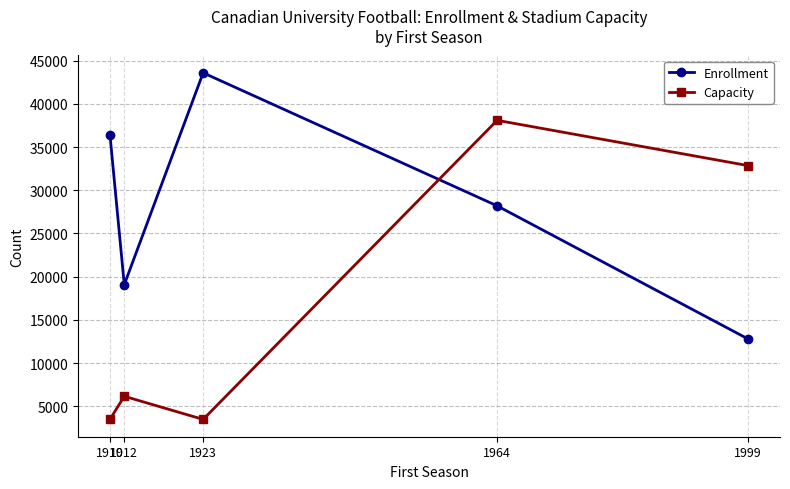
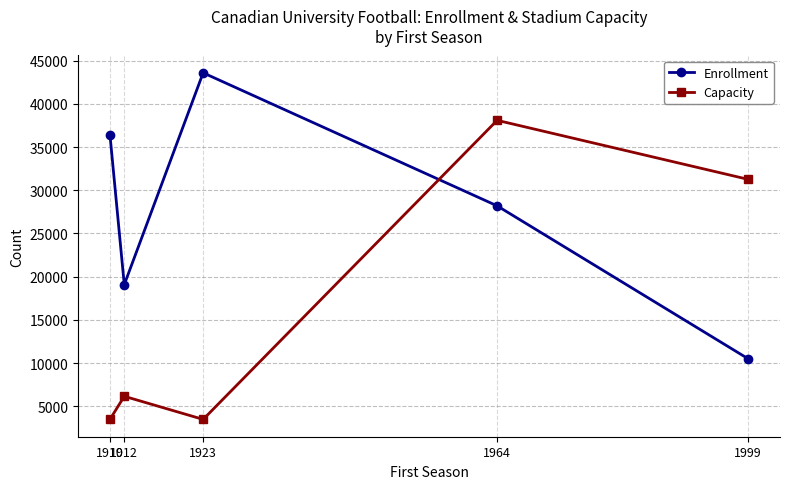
Enrollment, 1999: 13000 -> 11000
Capacity, 1999: 33000 -> 31000
